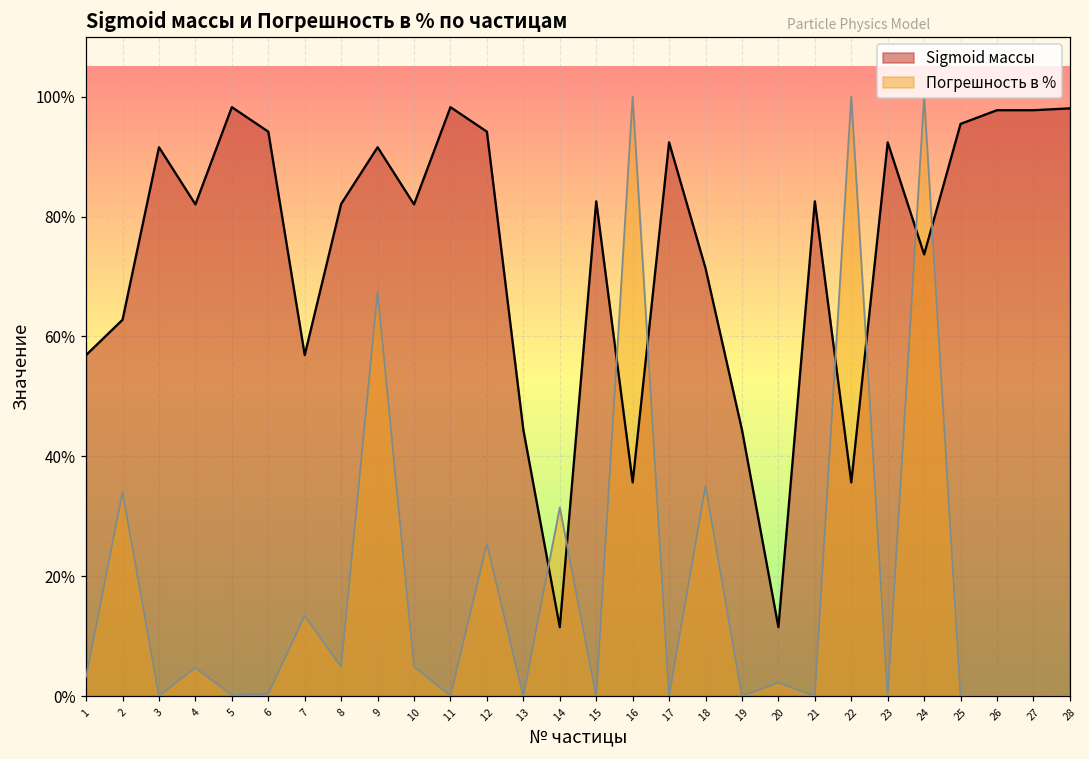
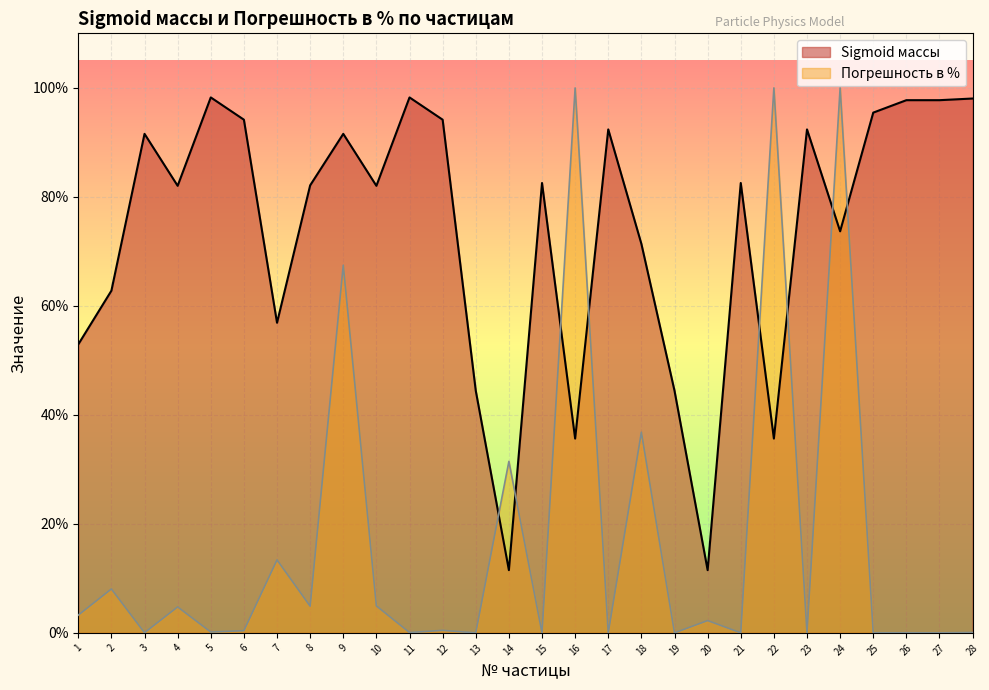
Sigmoid массы, 1: 57% -> 53%
Погрешность в %, 2: 34% -> 8%
Погрешность в %, 12: 25% -> 0%
Погрешность в %, 18: 35% -> 37%
